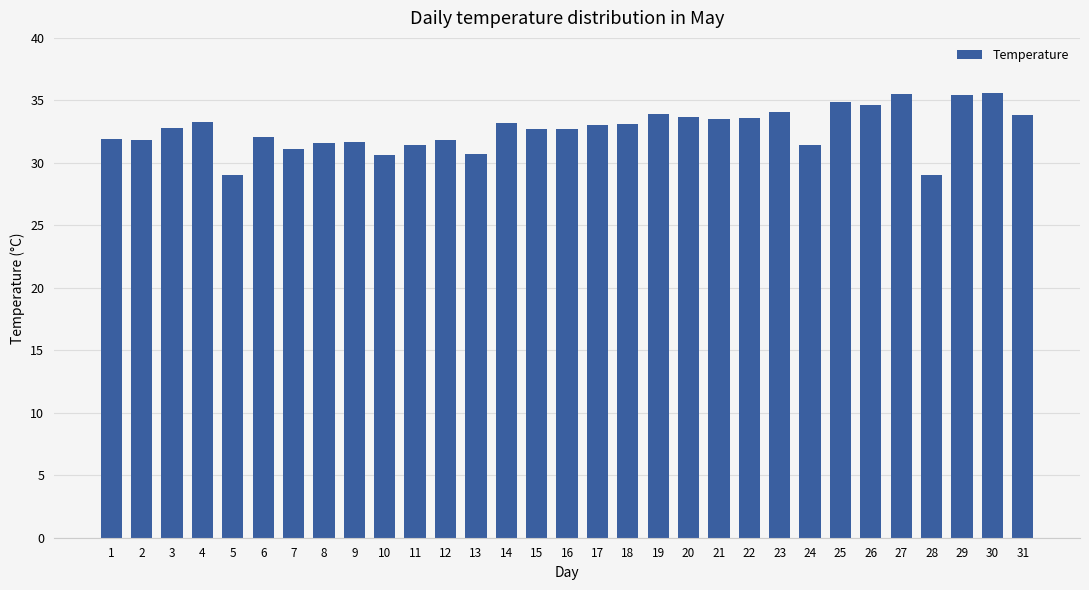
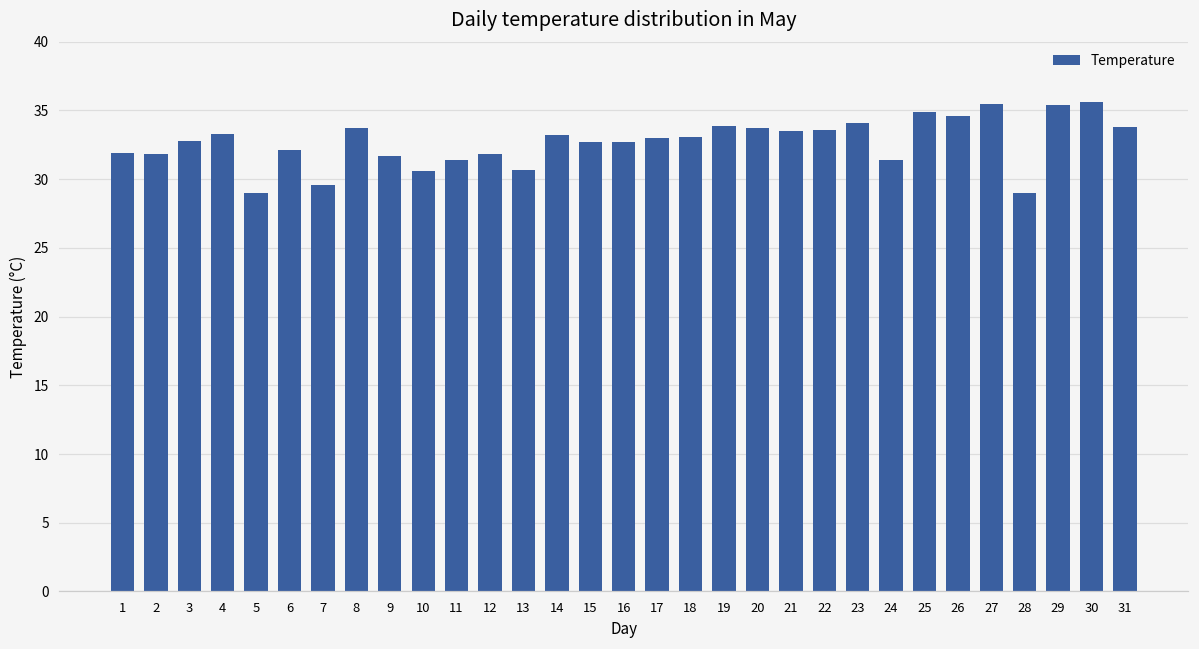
7: 31.1 -> 29.6
8: 31.6 -> 33.7
